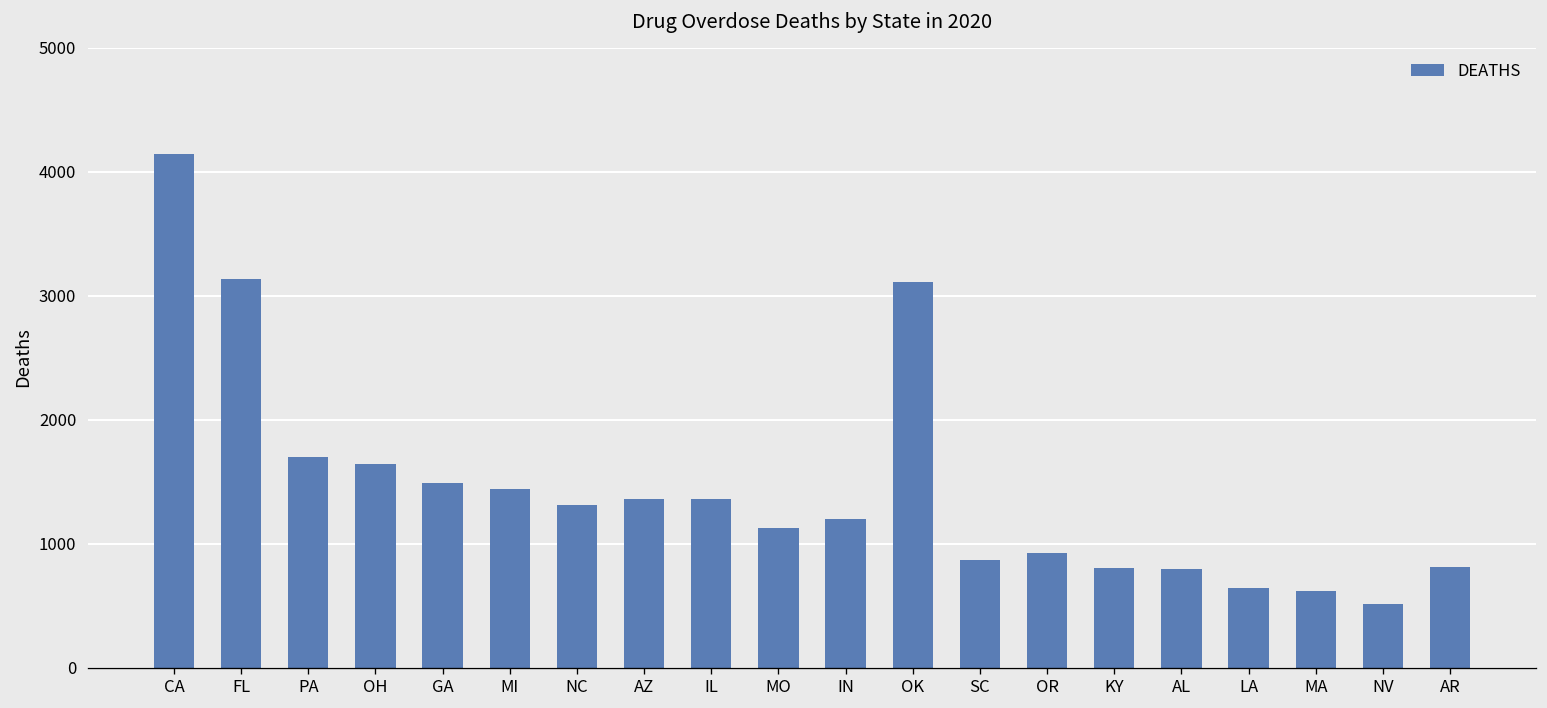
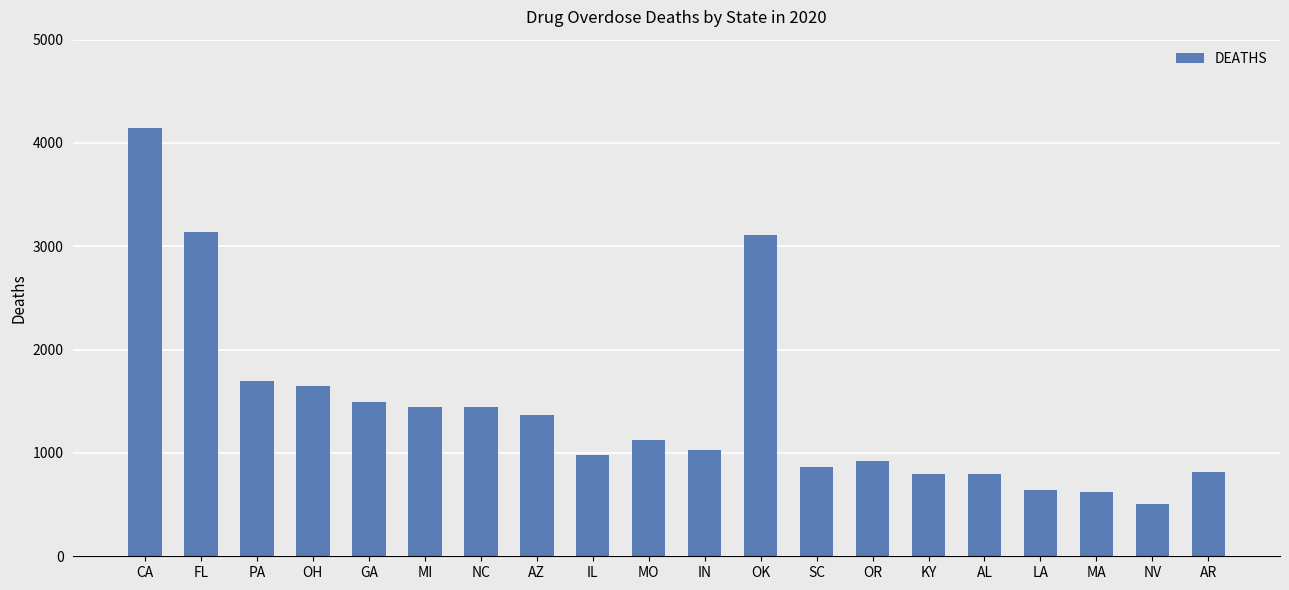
NC: 1310 -> 1440
IL: 1360 -> 980
IN: 1200 -> 1020
